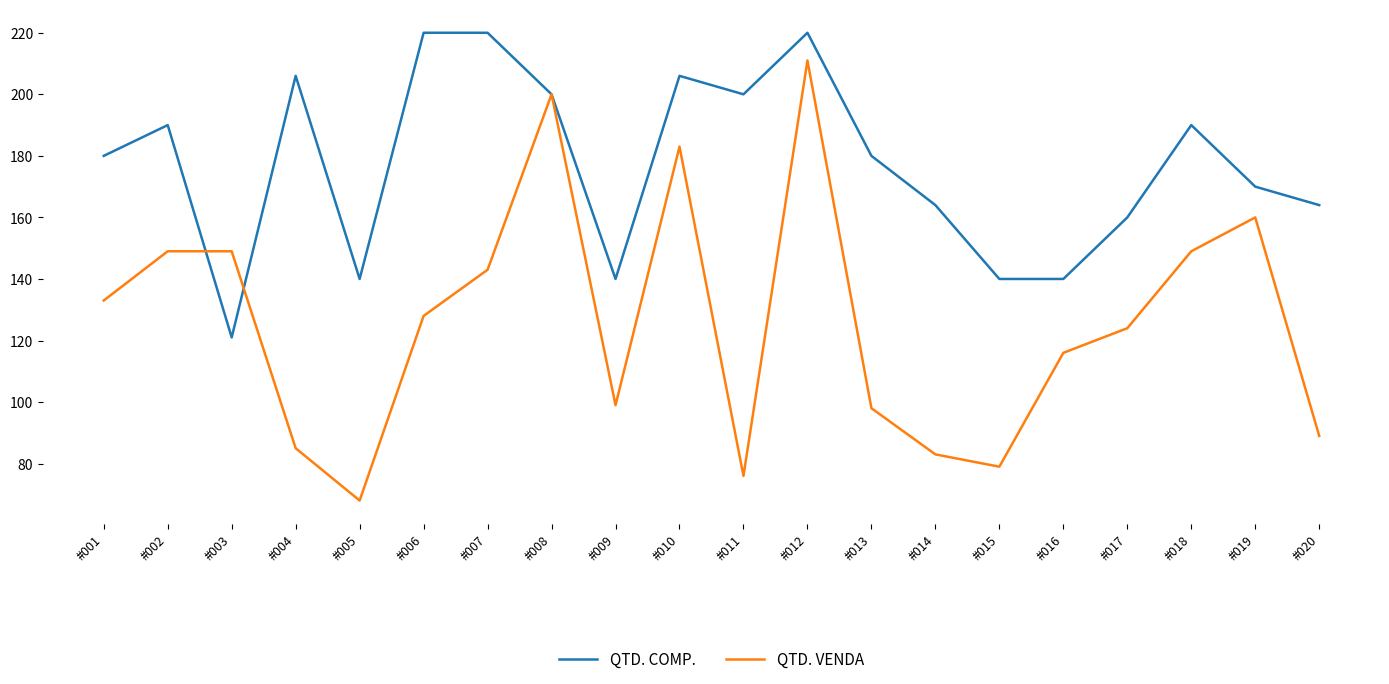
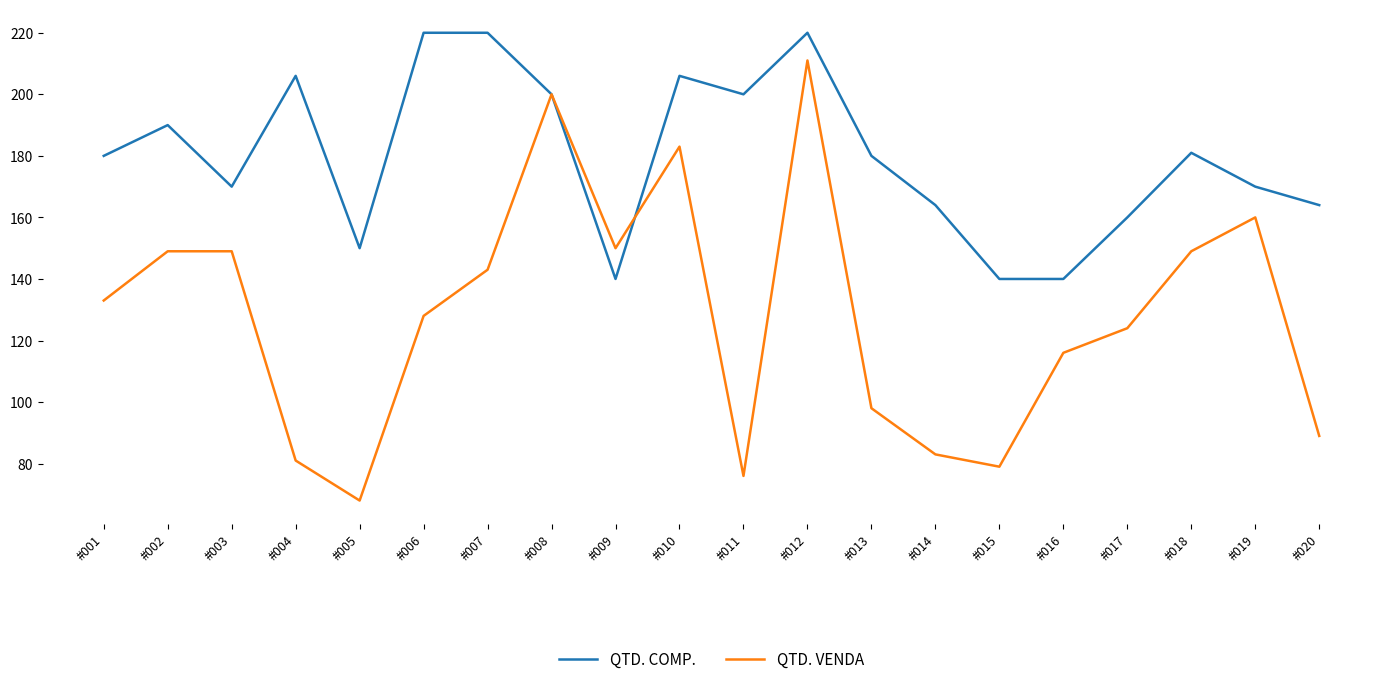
QTD. COMP., #003: 121 -> 170
QTD. VENDA, #004: 85 -> 81
QTD. COMP., #005: 140 -> 150
QTD. VENDA, #009: 99 -> 150
QTD. COMP., #018: 190 -> 181
